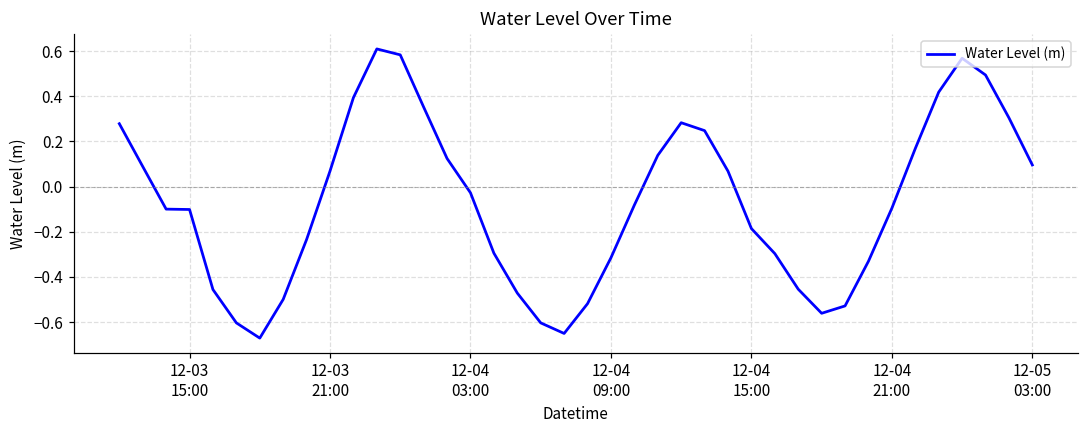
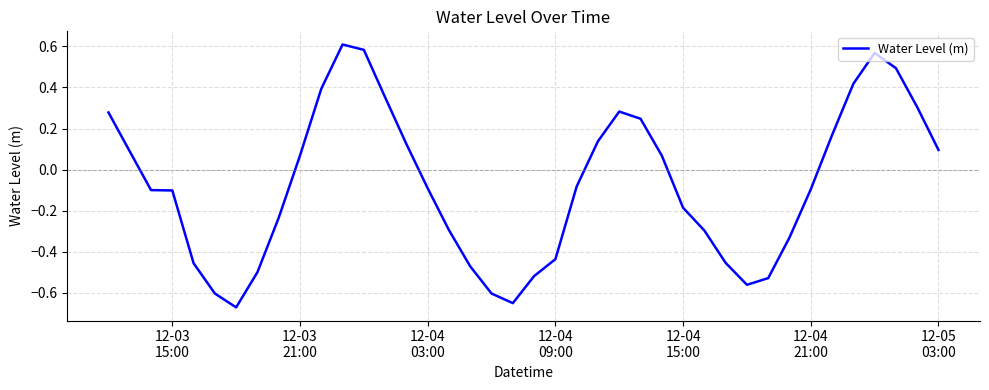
12-04 03:00: -0.03 -> -0.09
12-04 09:00: -0.31 -> -0.44
